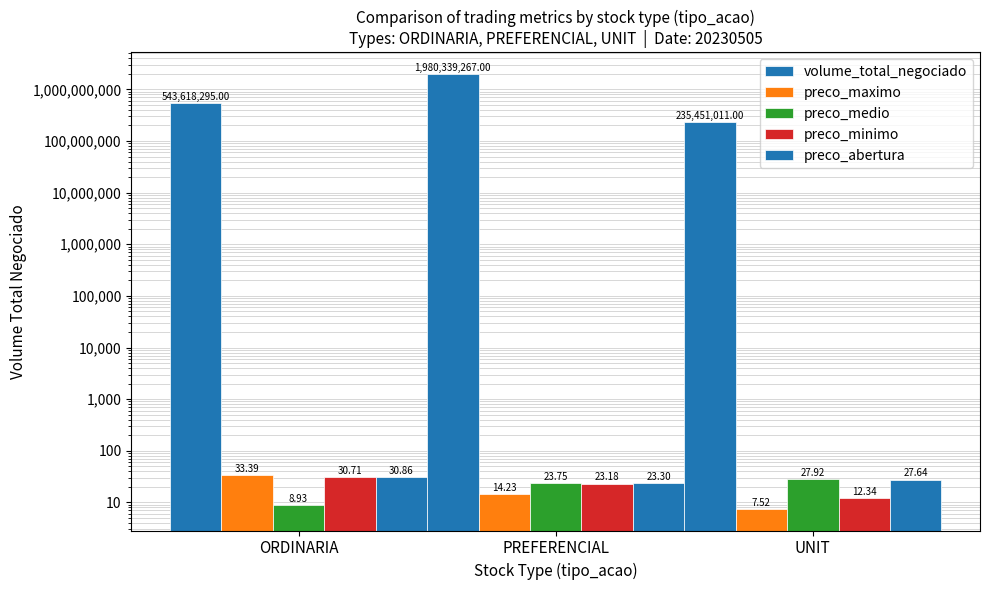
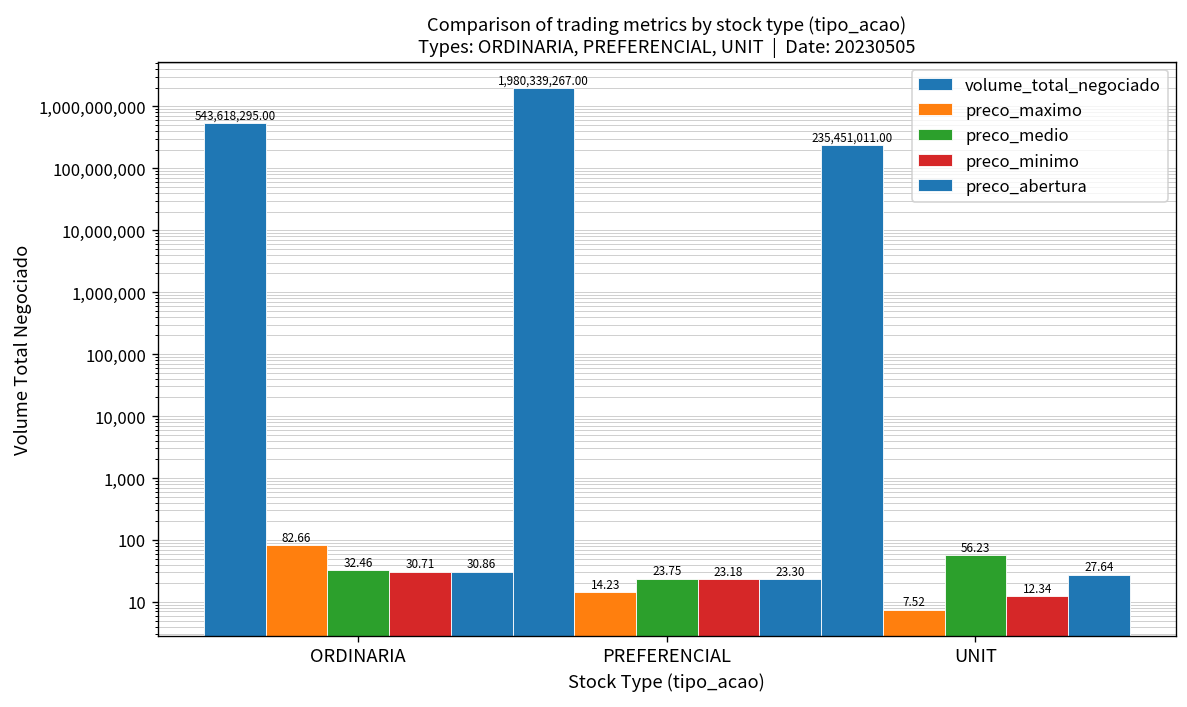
preco_maximo, ORDINARIA: 33.39 -> 82.66
preco_medio, ORDINARIA: 8.93 -> 32.46
preco_medio, UNIT: 27.92 -> 56.23
